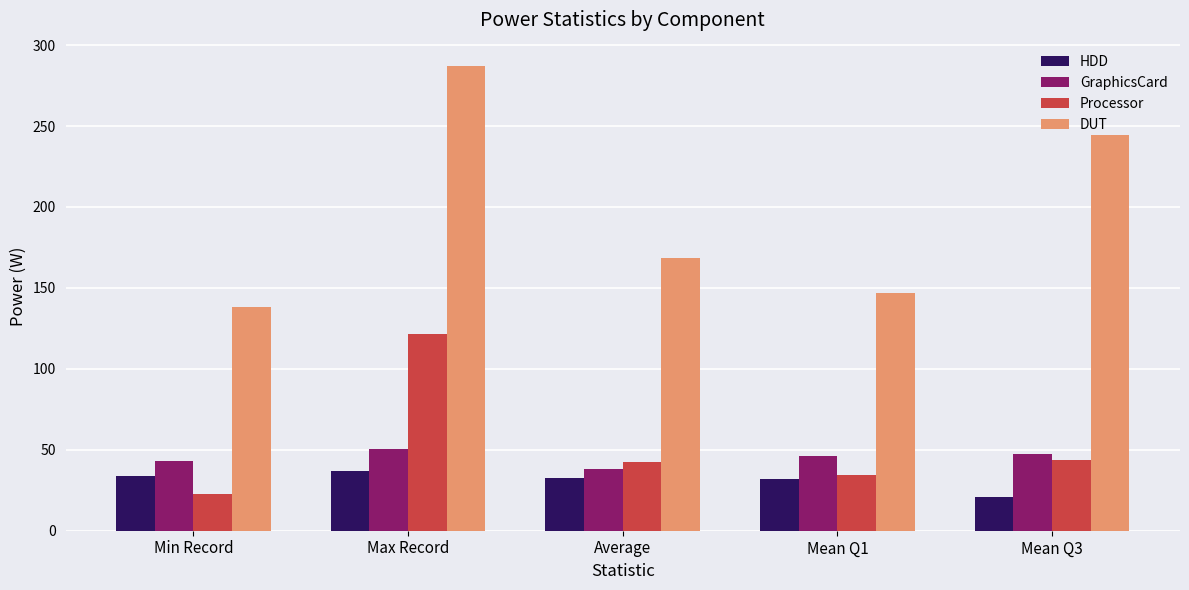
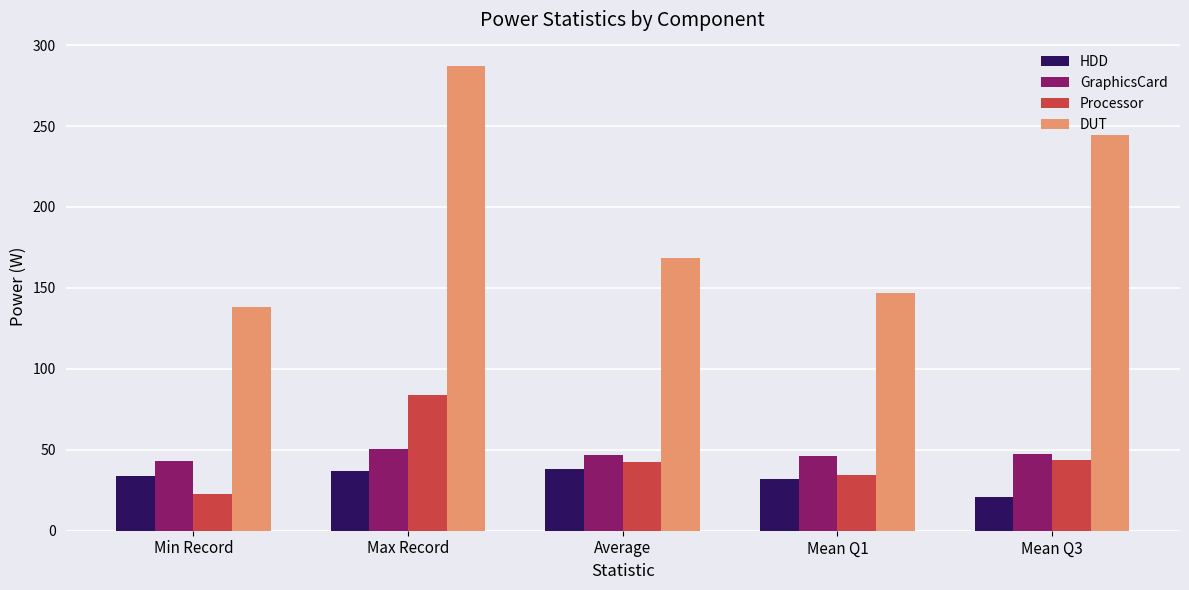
Processor, Max Record: 122 -> 84
HDD, Average: 33 -> 38
GraphicsCard, Average: 38 -> 47
